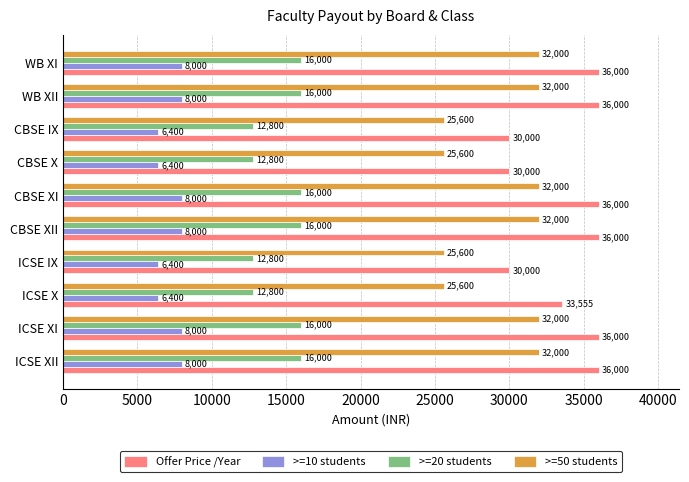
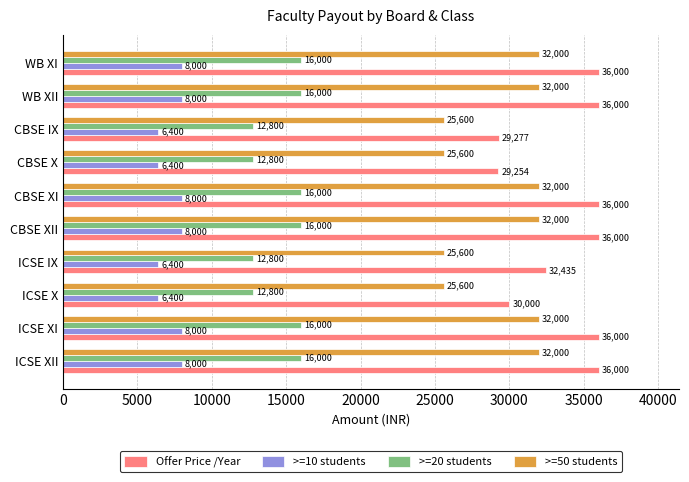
Offer Price /Year, CBSE IX: 30,000 -> 29,277
Offer Price /Year, CBSE X: 30,000 -> 29,254
Offer Price /Year, ICSE IX: 30,000 -> 32,435
Offer Price /Year, ICSE X: 33,555 -> 30,000
